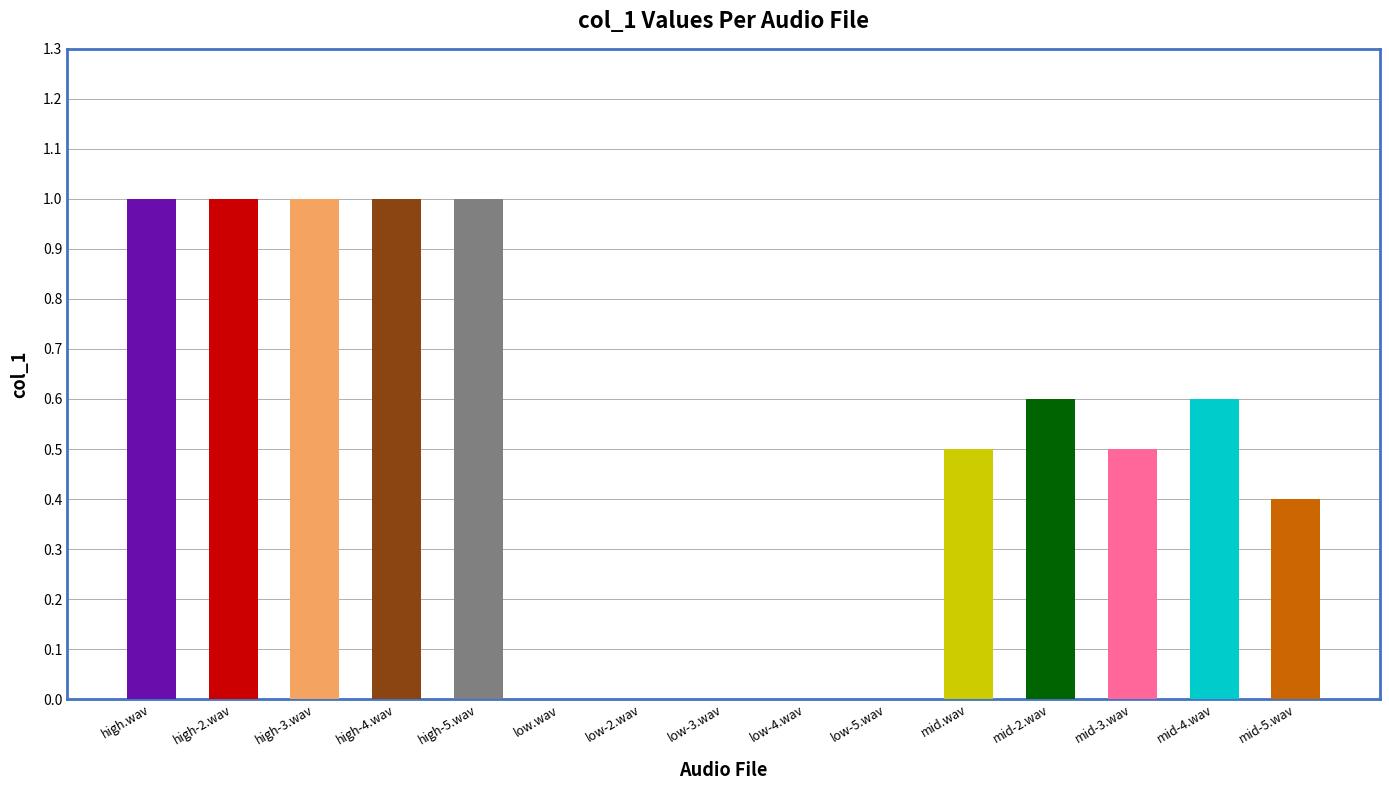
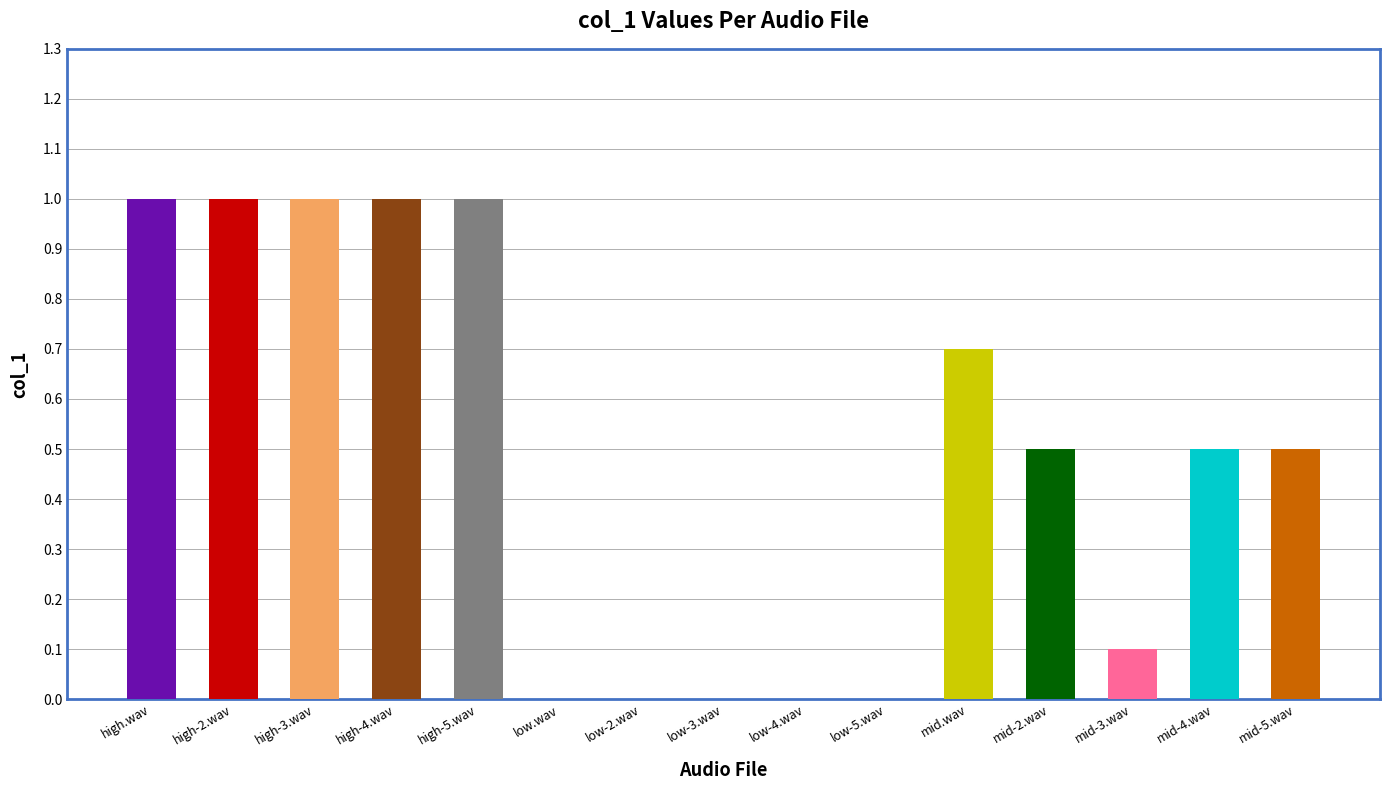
mid.wav: 0.5 -> 0.7
mid-2.wav: 0.6 -> 0.5
mid-3.wav: 0.5 -> 0.1
mid-4.wav: 0.6 -> 0.5
mid-5.wav: 0.4 -> 0.5
